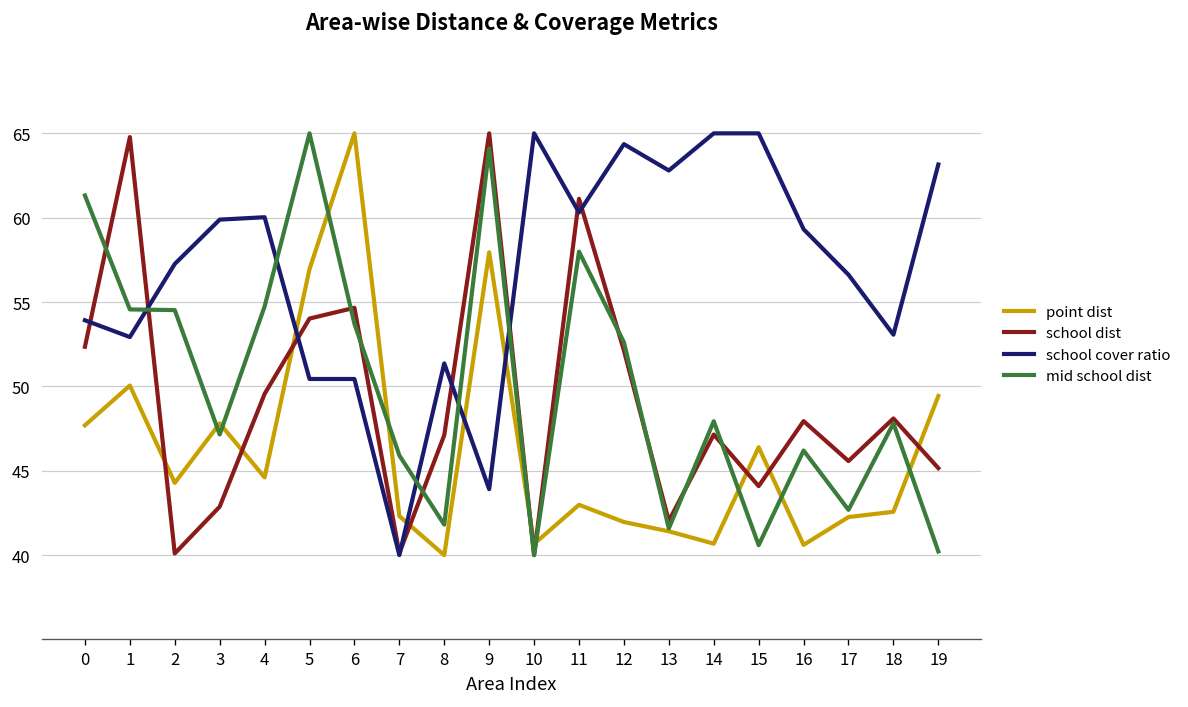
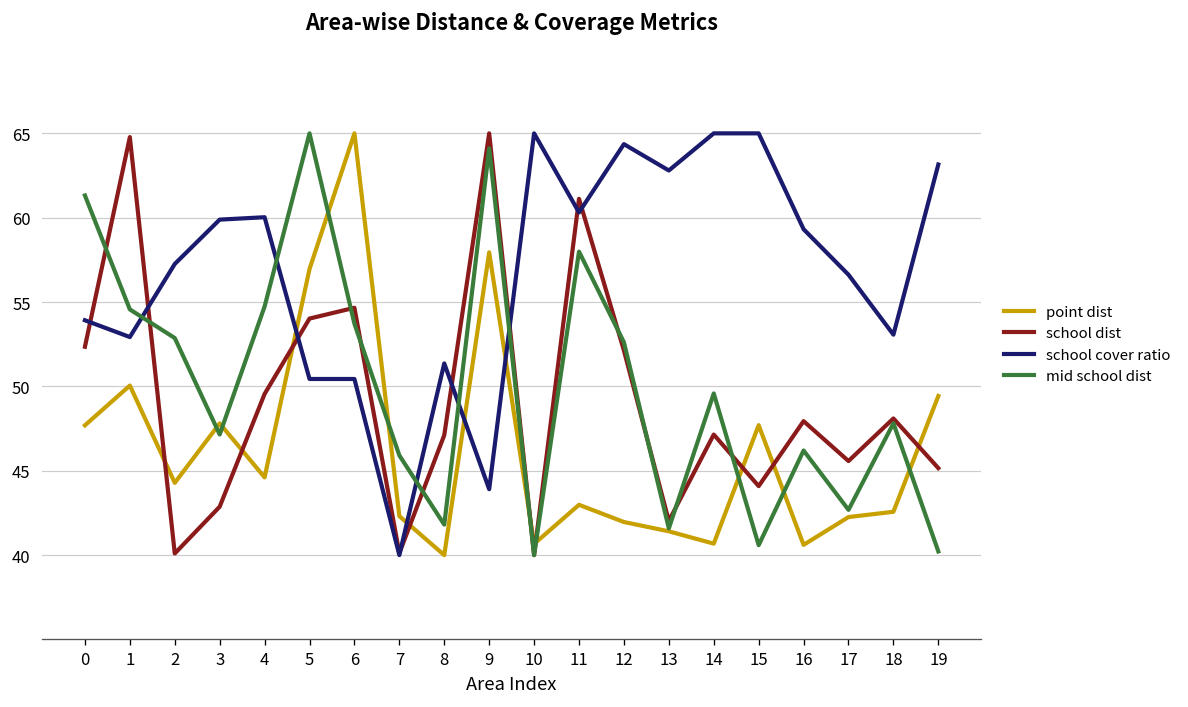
mid school dist, 2: 54.5 -> 52.9
mid school dist, 14: 47.9 -> 49.6
point dist, 15: 46.4 -> 47.7
